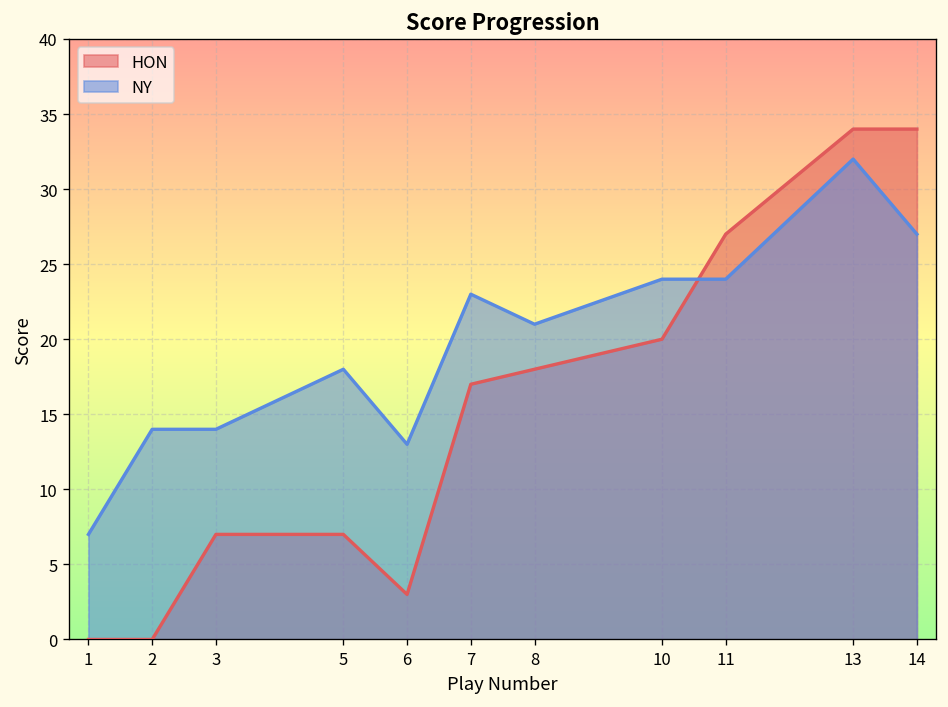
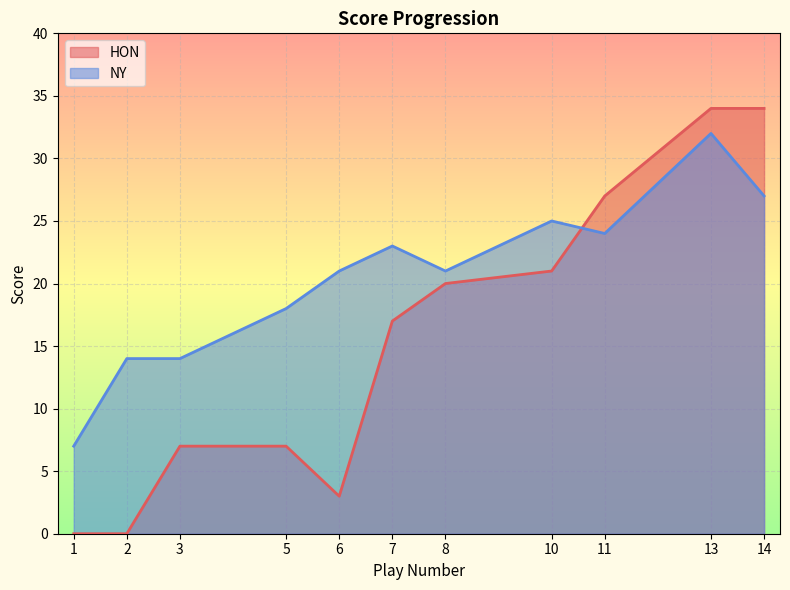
NY, 6: 13 -> 21
HON, 8: 18 -> 20
HON, 10: 20 -> 21
NY, 10: 24 -> 25
